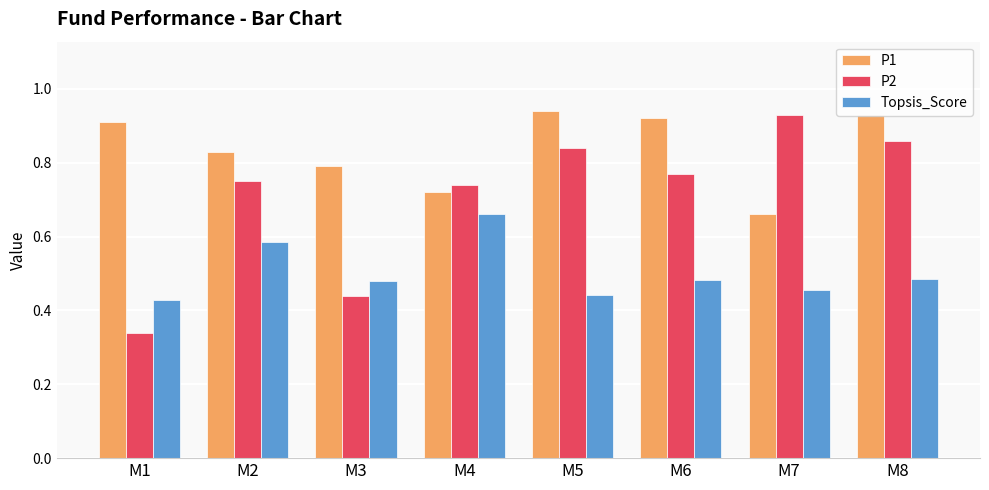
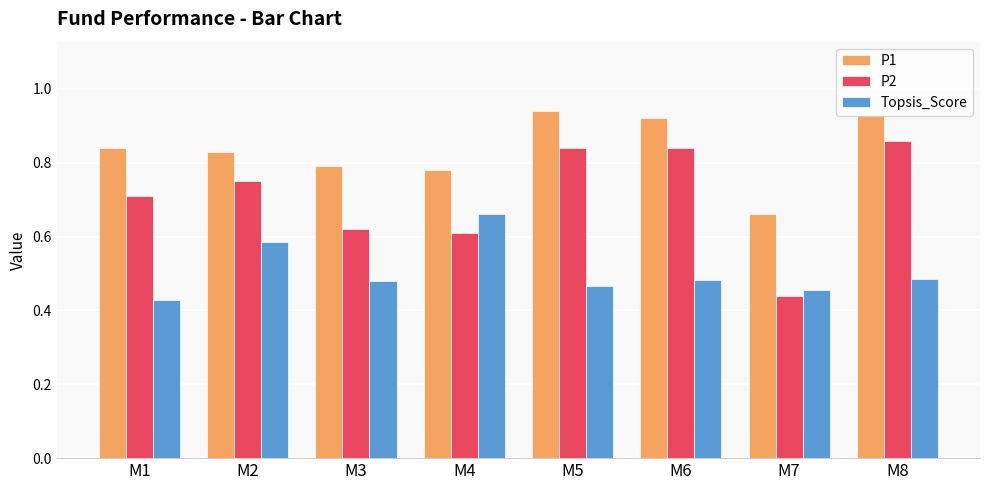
P1, M1: 0.91 -> 0.84
P2, M1: 0.34 -> 0.71
P2, M3: 0.44 -> 0.62
P1, M4: 0.72 -> 0.78
P2, M4: 0.74 -> 0.61
Topsis_Score, M5: 0.44 -> 0.47
P2, M6: 0.77 -> 0.84
P2, M7: 0.93 -> 0.44
